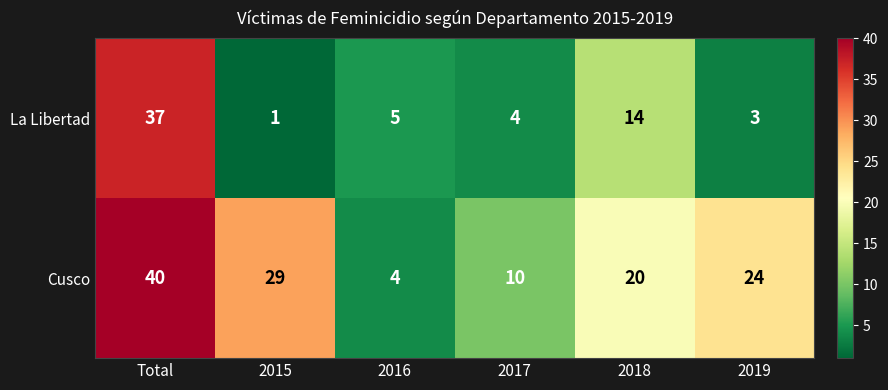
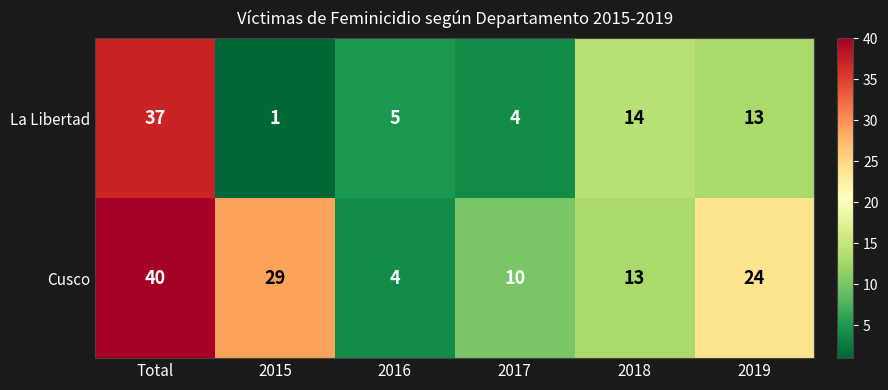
La Libertad, 2019: 3 -> 13
Cusco, 2018: 20 -> 13
